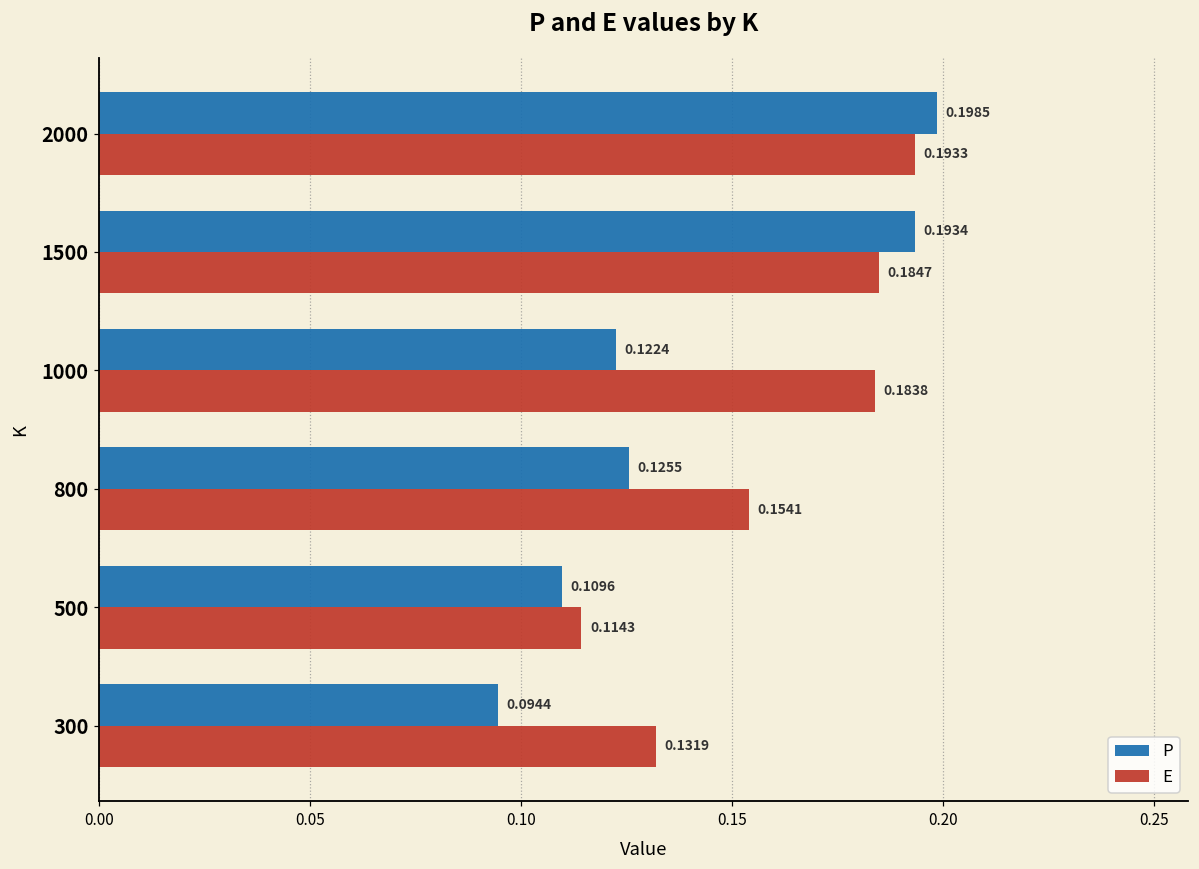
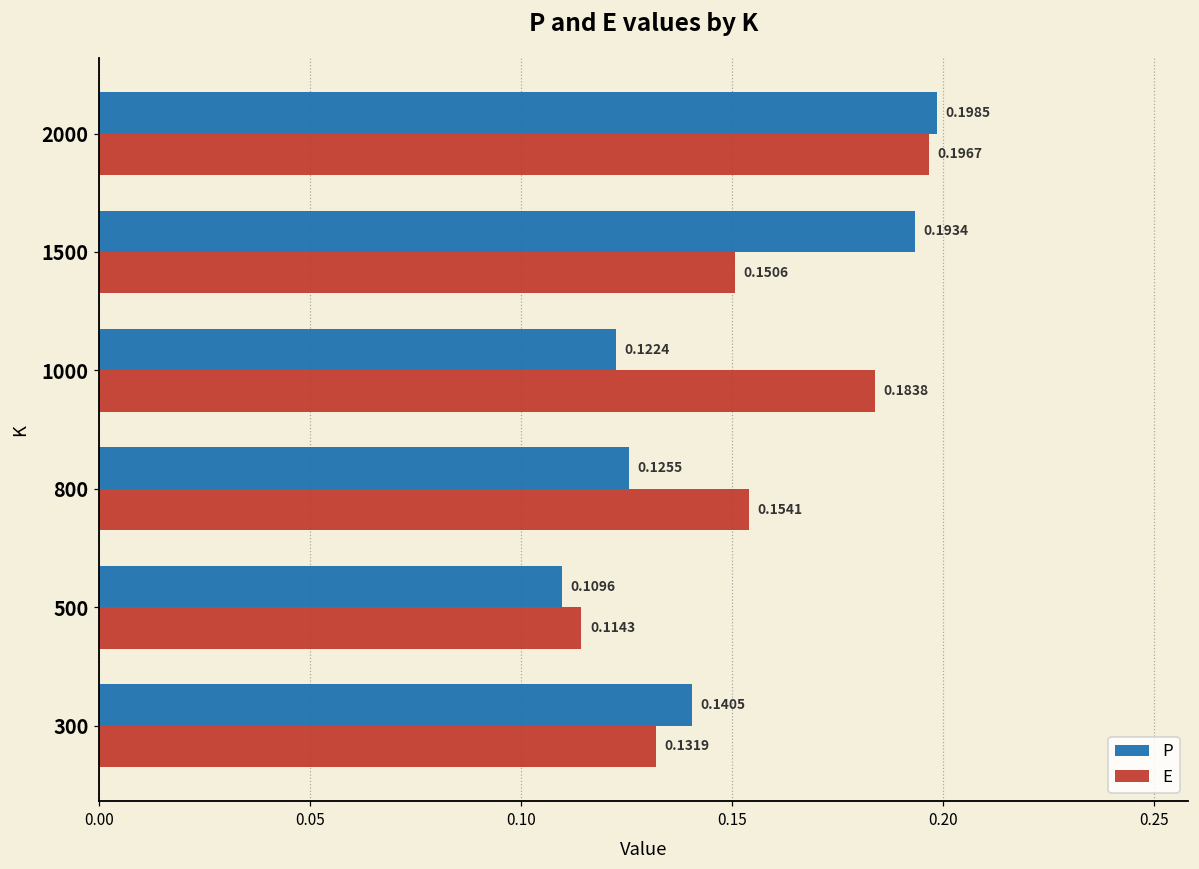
E, 2000: 0.1933 -> 0.1967
E, 1500: 0.1847 -> 0.1506
P, 300: 0.0944 -> 0.1405
